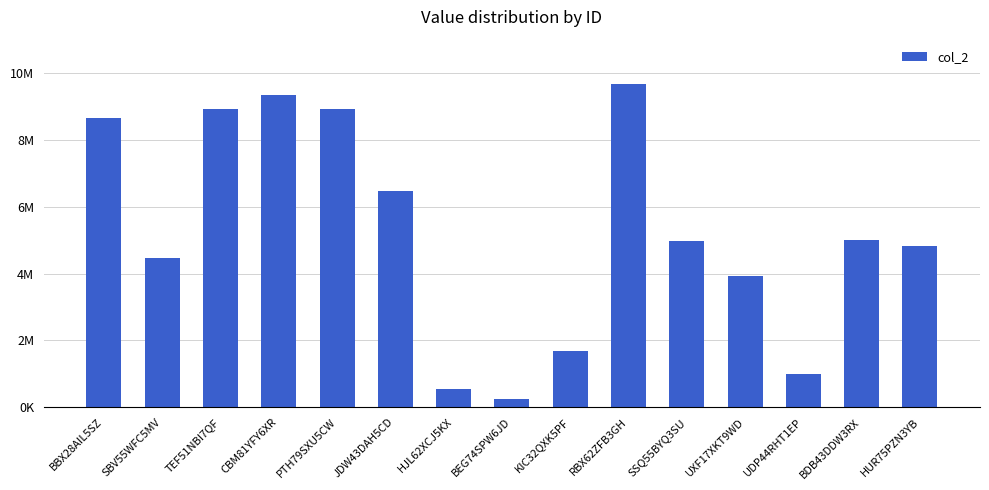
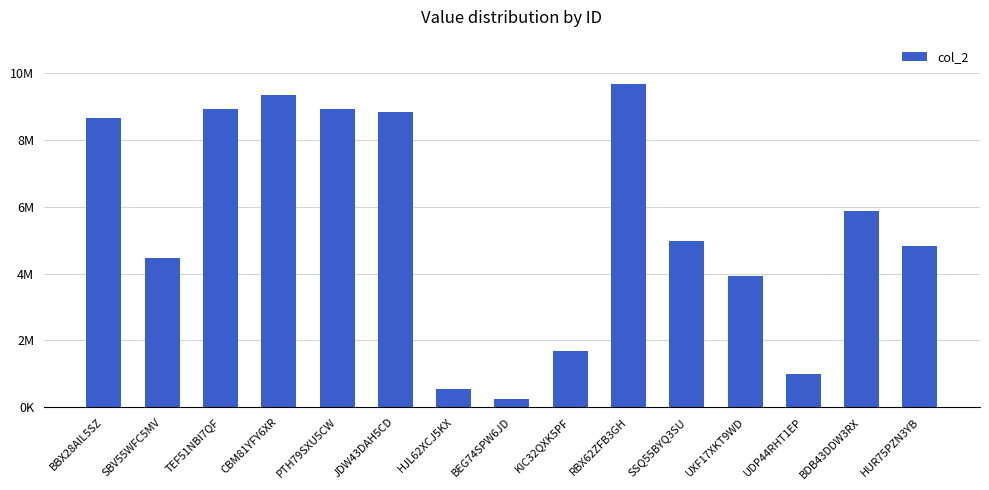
JDW43DAH5CD: 6500000 -> 8800000
BDB43DDW3RX: 5000000 -> 5900000
